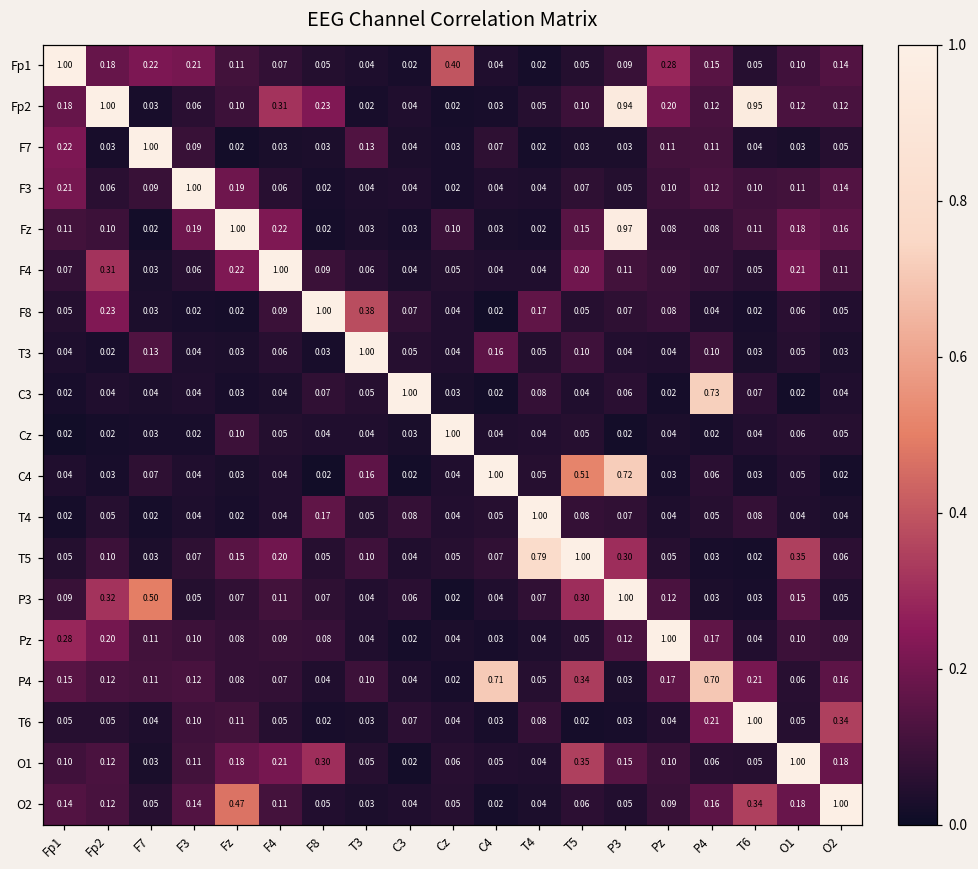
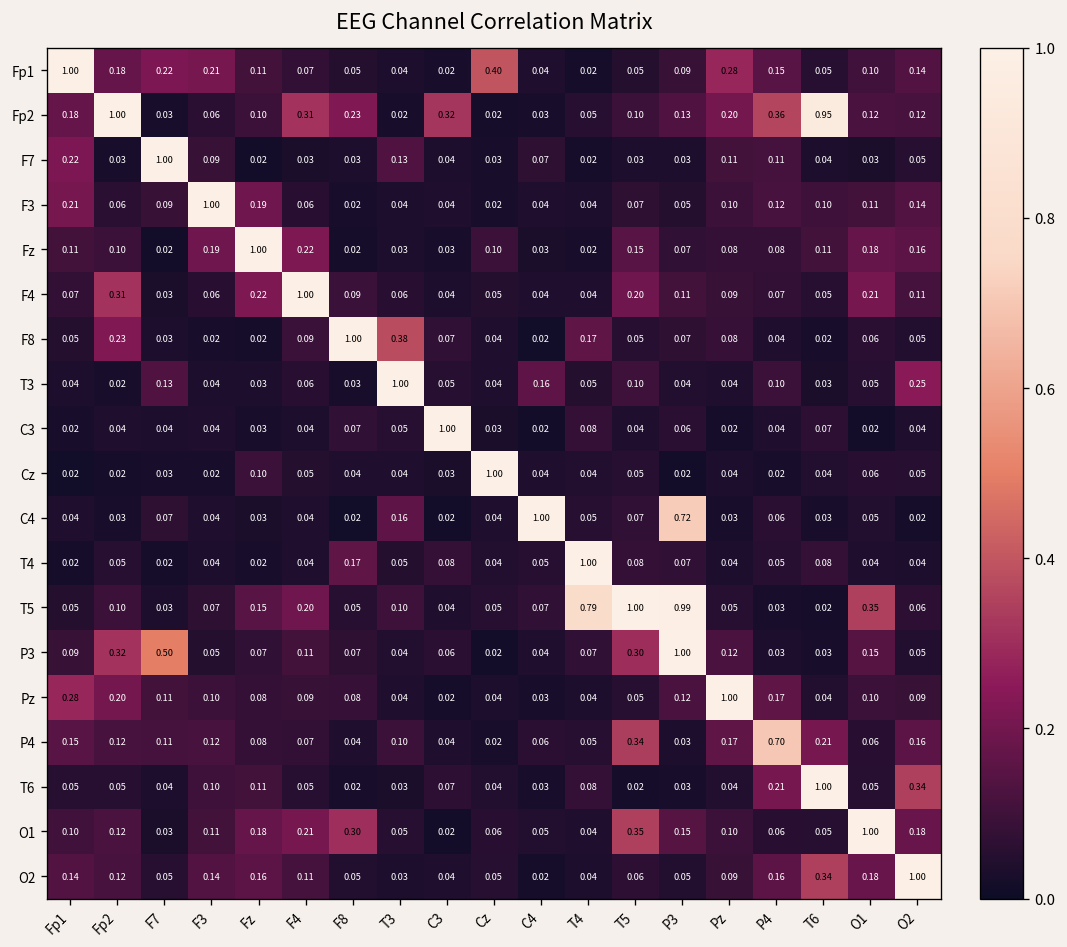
Fp2, C3: 0.04 -> 0.32
Fp2, P3: 0.94 -> 0.13
Fp2, P4: 0.12 -> 0.36
Fz, P3: 0.97 -> 0.07
T3, O2: 0.03 -> 0.25
C3, P4: 0.73 -> 0.04
C4, T5: 0.51 -> 0.07
T5, P3: 0.30 -> 0.99
P4, C4: 0.71 -> 0.06
O2, Fz: 0.47 -> 0.16
